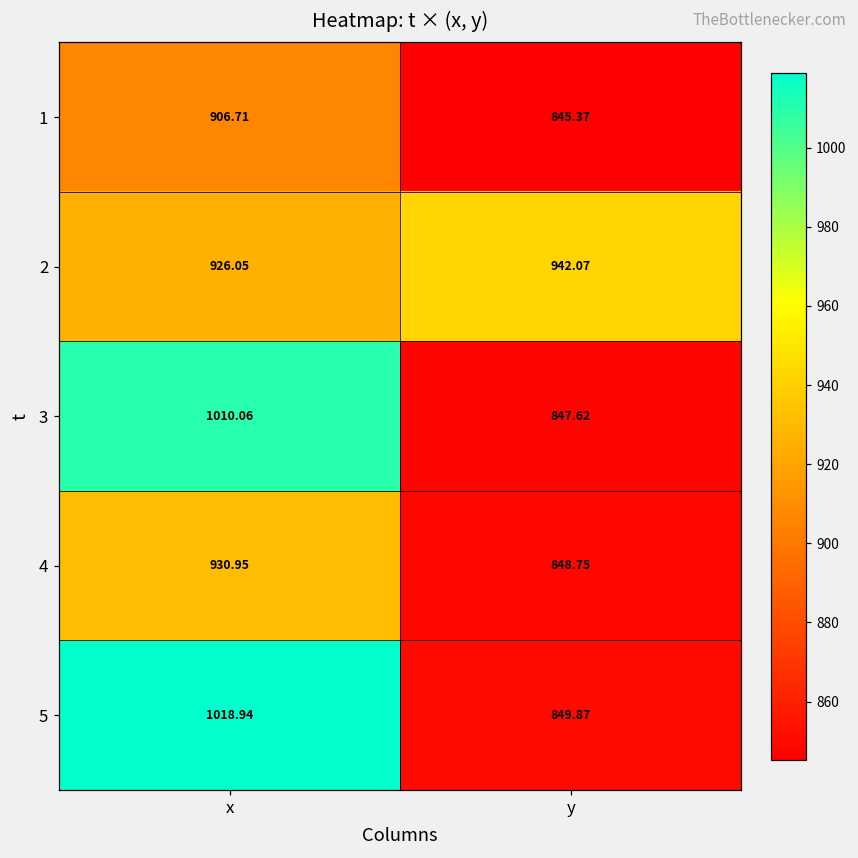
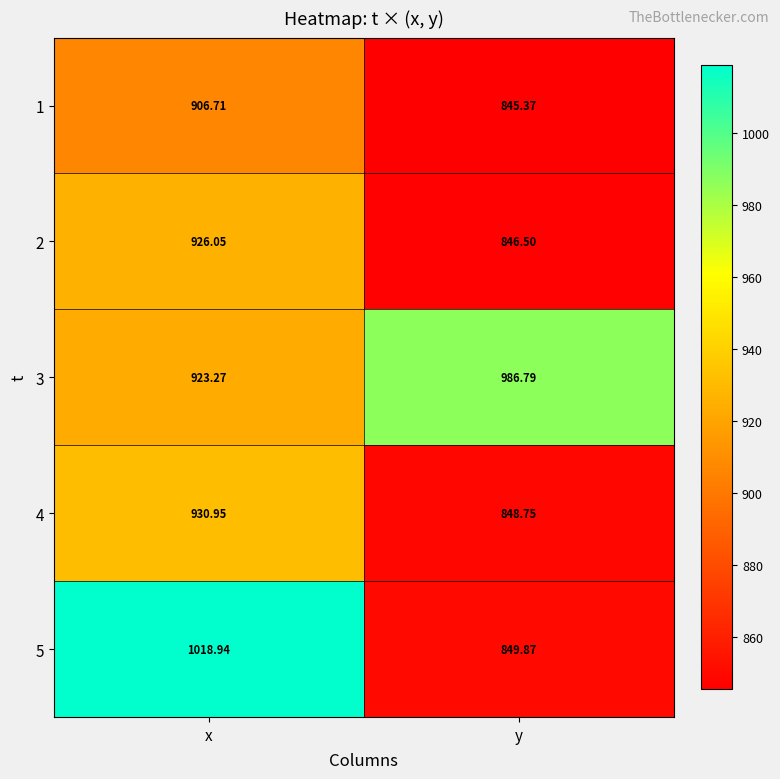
2, y: 942.07 -> 846.50
3, x: 1010.06 -> 923.27
3, y: 847.62 -> 986.79
